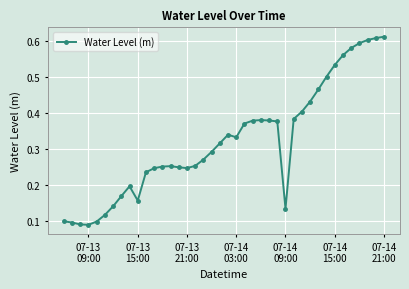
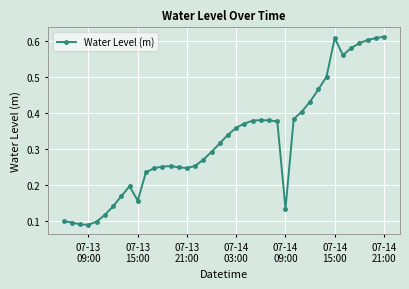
07-14 03:00: 0.33 -> 0.36
07-14 15:00: 0.53 -> 0.61
